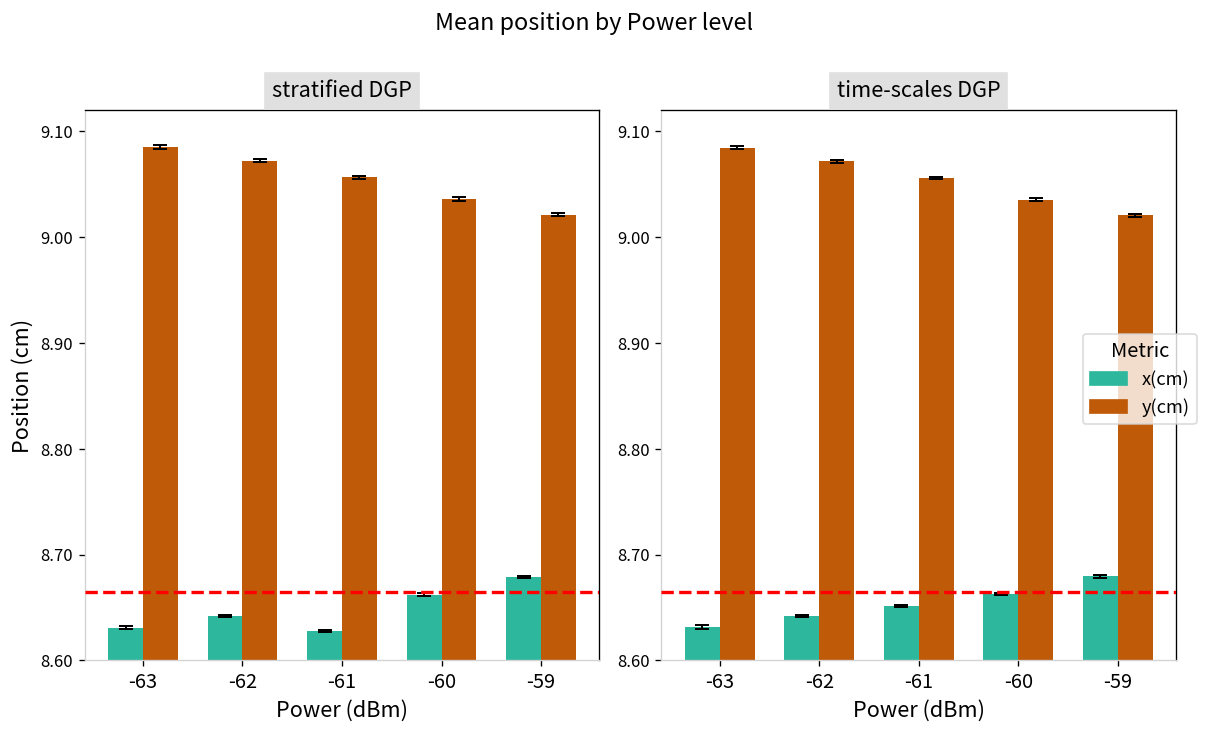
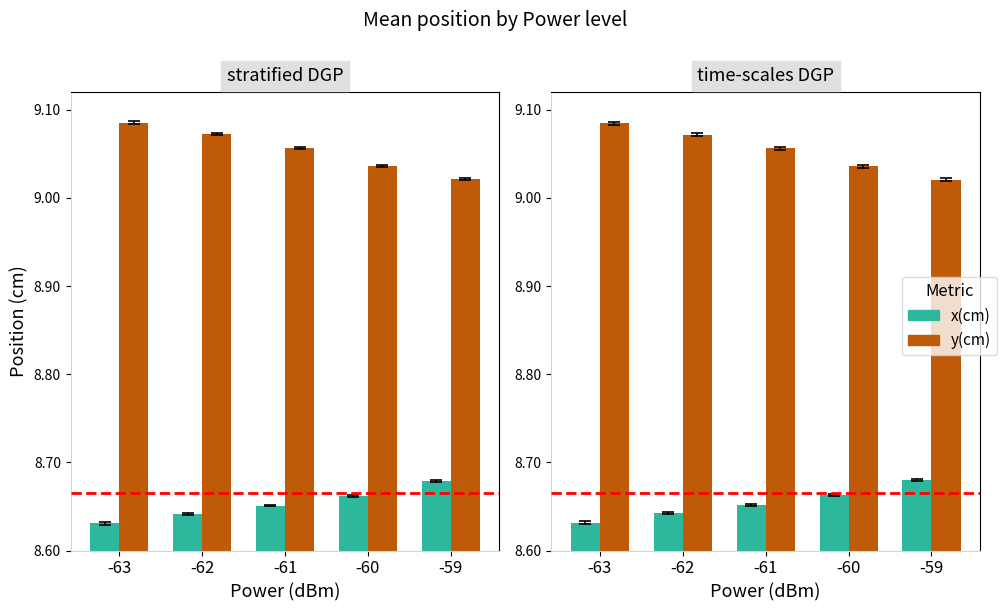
stratified DGP, x(cm), -61: 8.63 -> 8.65
